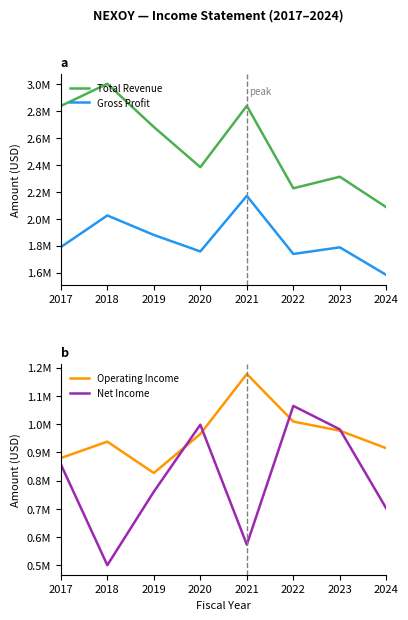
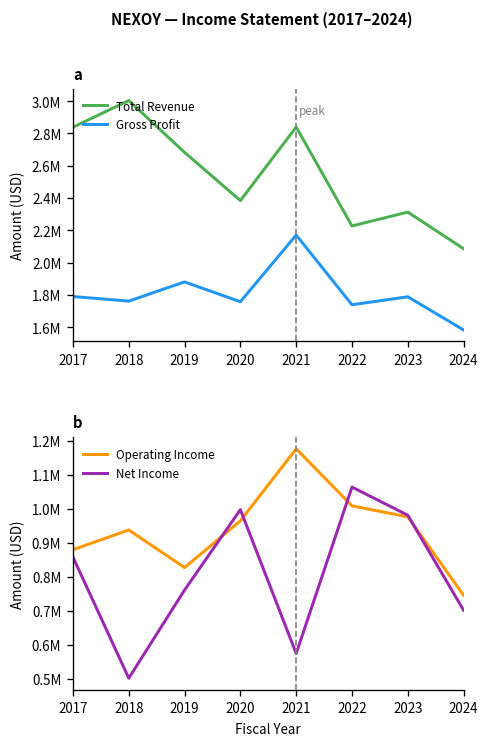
a, Gross Profit, 2018: 2020000 -> 1760000
b, Operating Income, 2024: 910000 -> 750000
